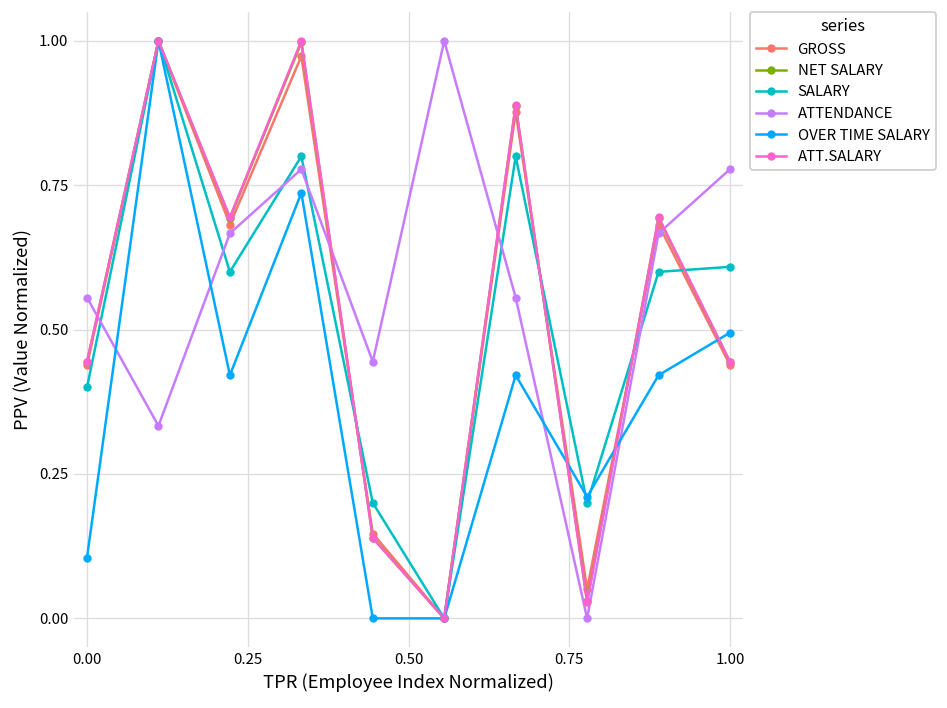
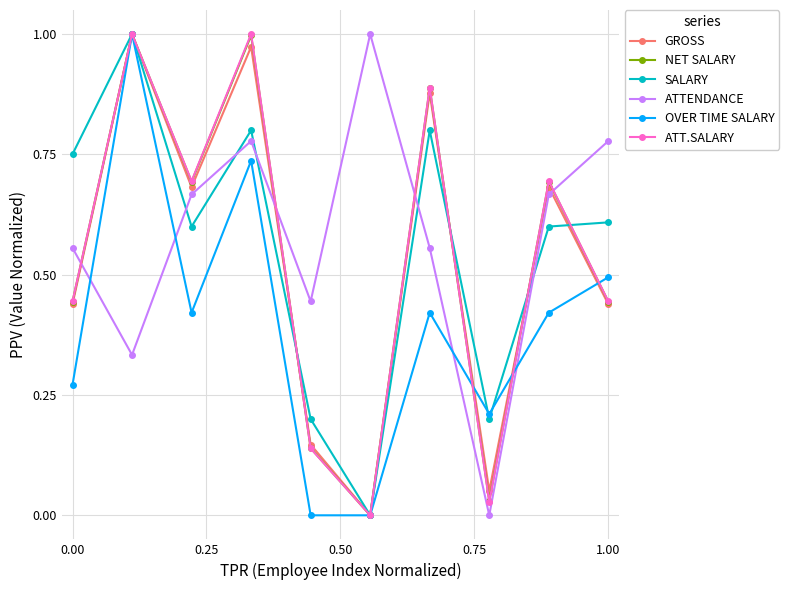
SALARY, 0.00: 0.40 -> 0.75
OVER TIME SALARY, 0.00: 0.11 -> 0.27
